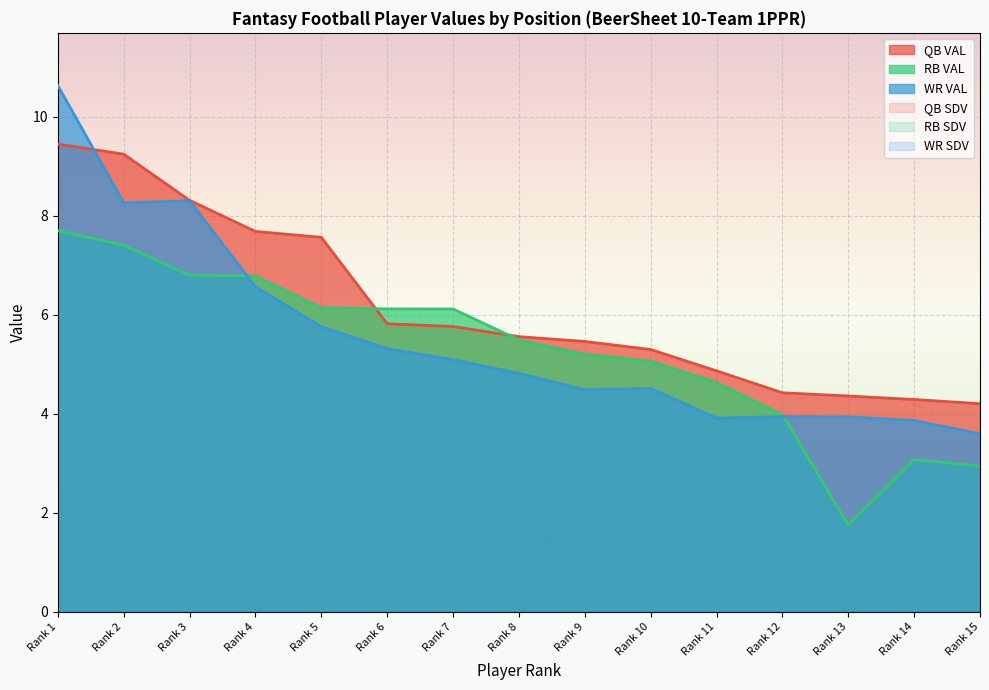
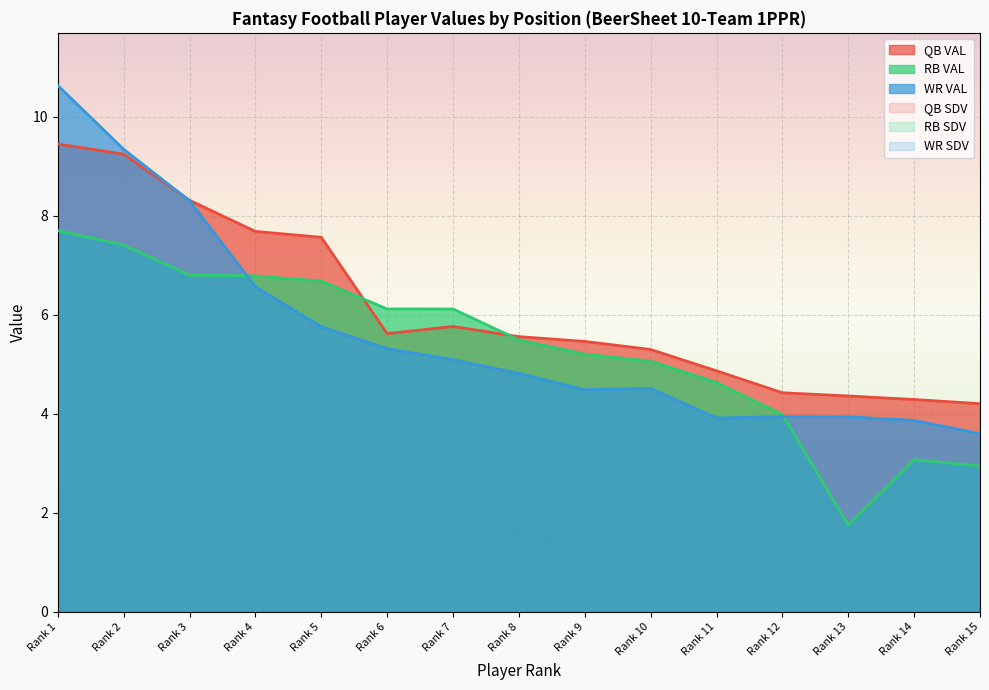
WR VAL, Rank 2: 8.3 -> 9.3
RB VAL, Rank 5: 6.1 -> 6.7
QB VAL, Rank 6: 5.8 -> 5.6
